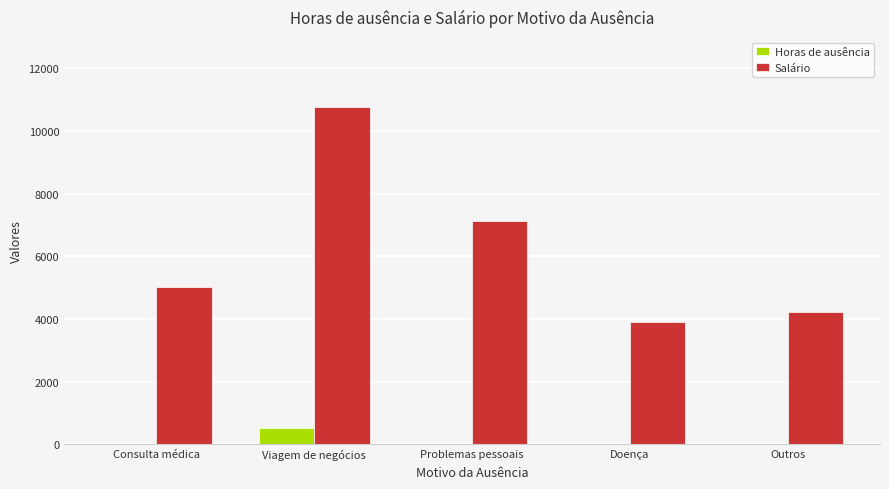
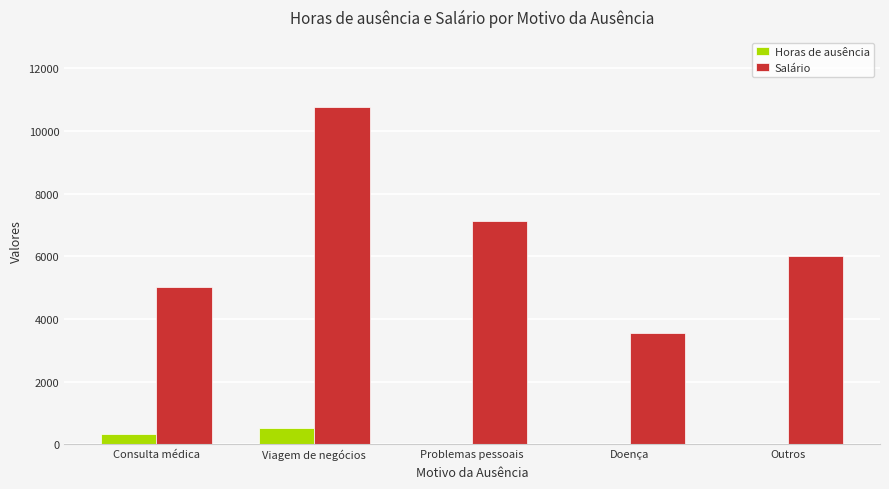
Horas de ausência, Consulta médica: 0 -> 300
Salário, Doença: 3900 -> 3600
Salário, Outros: 4200 -> 6000
